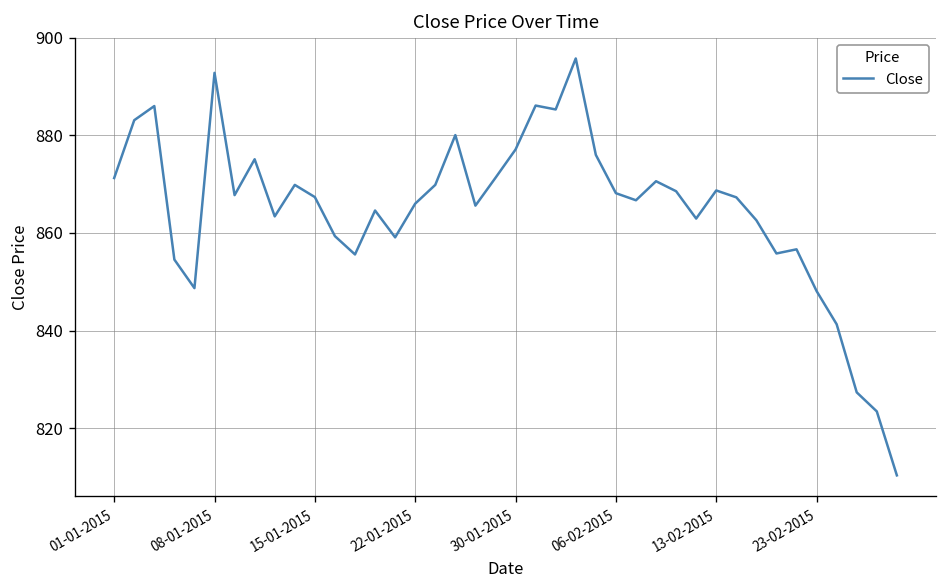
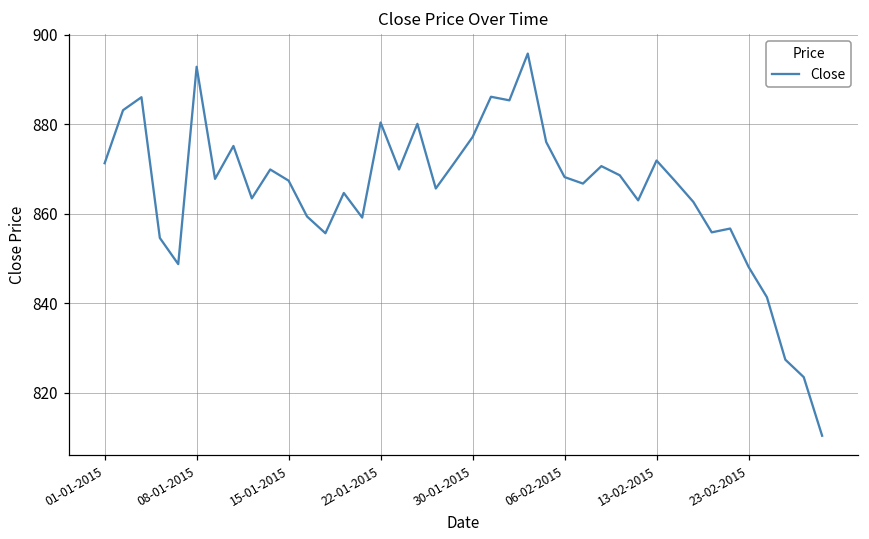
22-01-2015: 866 -> 880
13-02-2015: 869 -> 872
